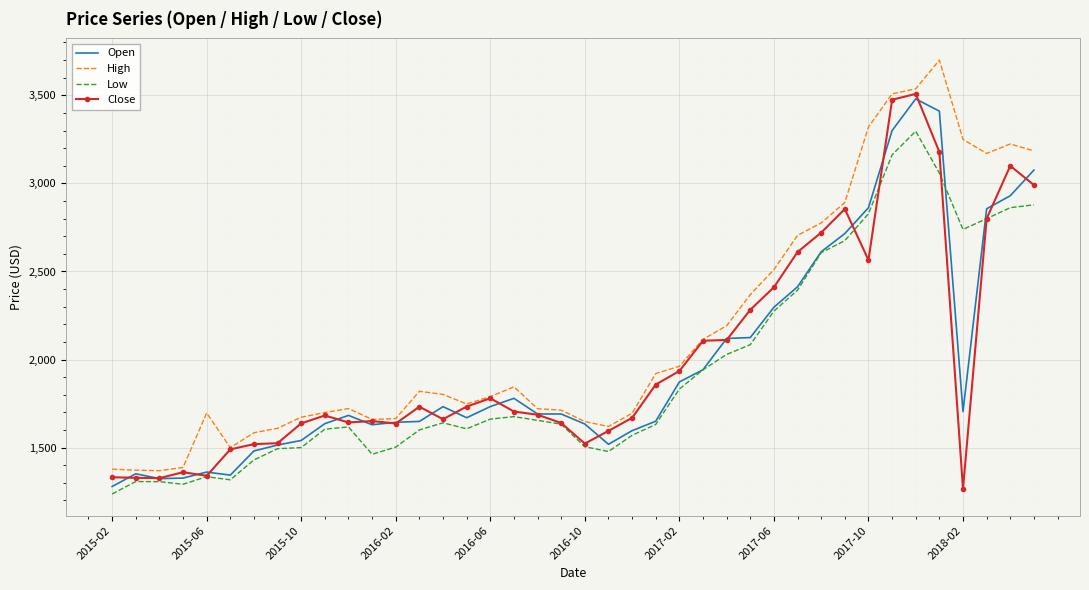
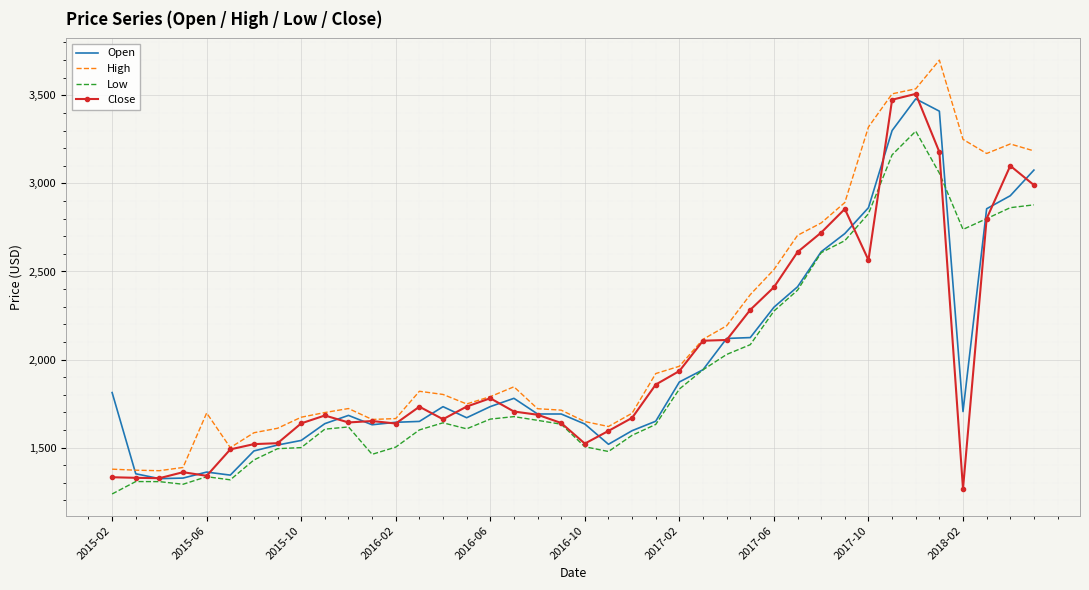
Open, 2015-02: 1,280 -> 1,810
